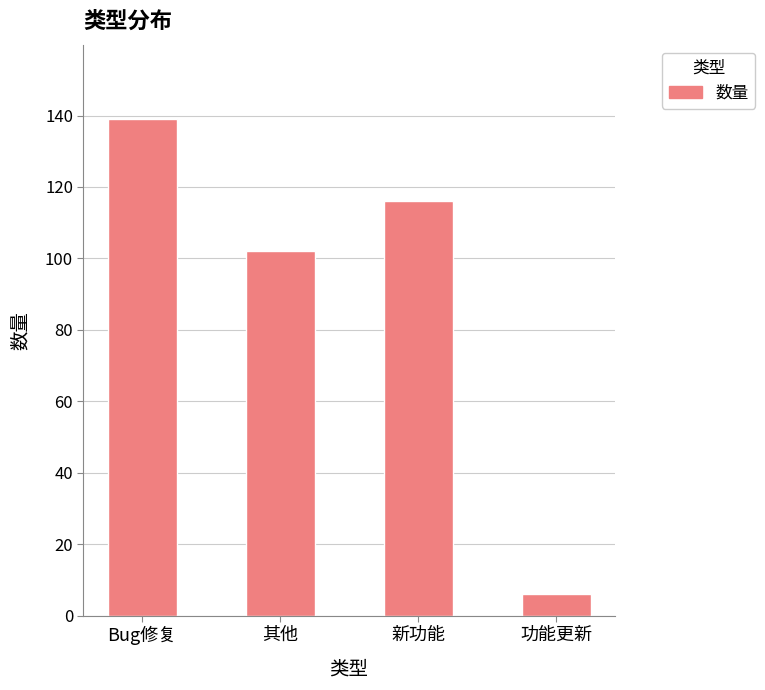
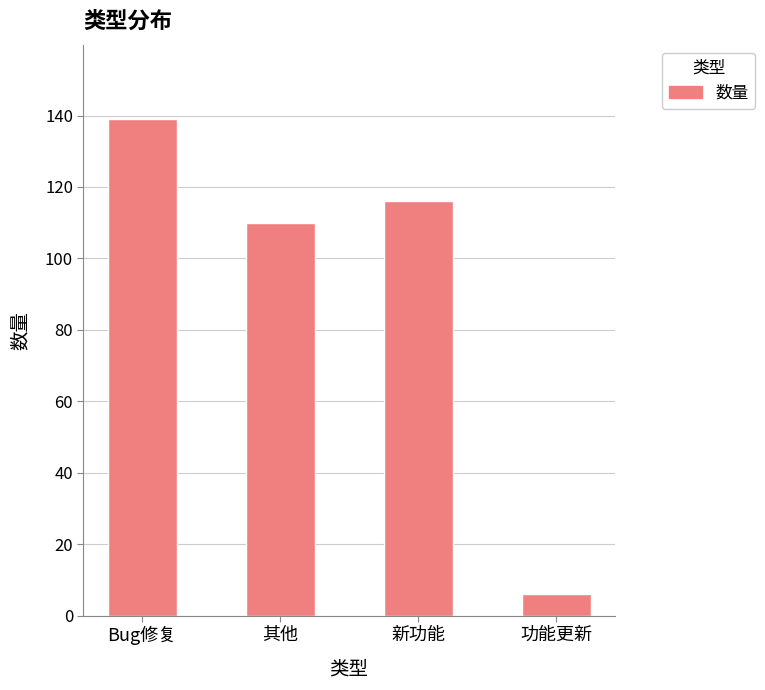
其他: 102 -> 110
